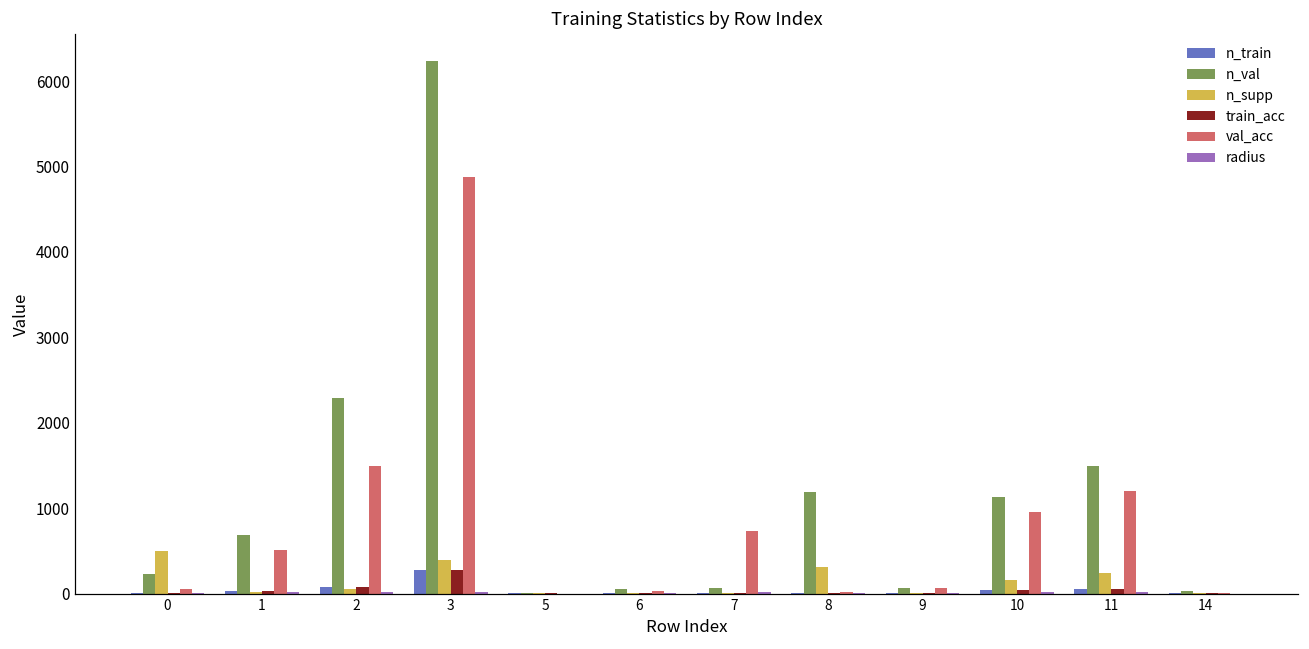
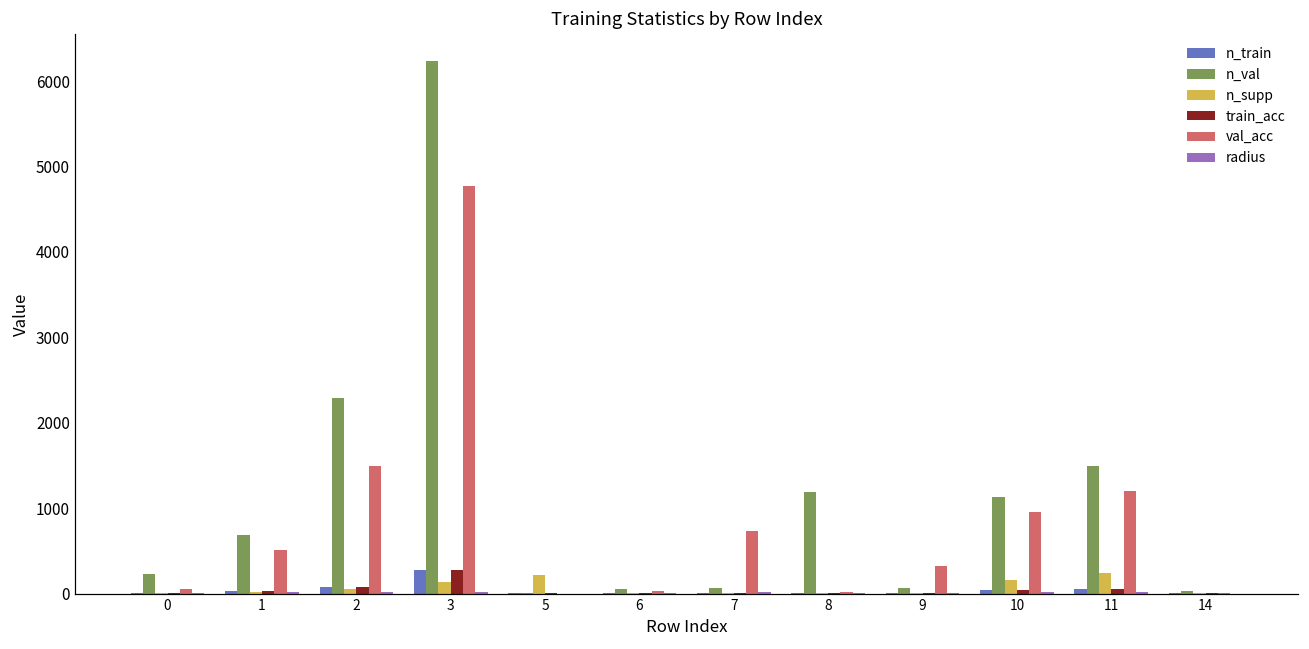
n_supp, 0: 500 -> 0
n_supp, 3: 400 -> 100
val_acc, 3: 4900 -> 4800
n_supp, 5: 0 -> 200
n_supp, 8: 300 -> 0
val_acc, 9: 100 -> 300
